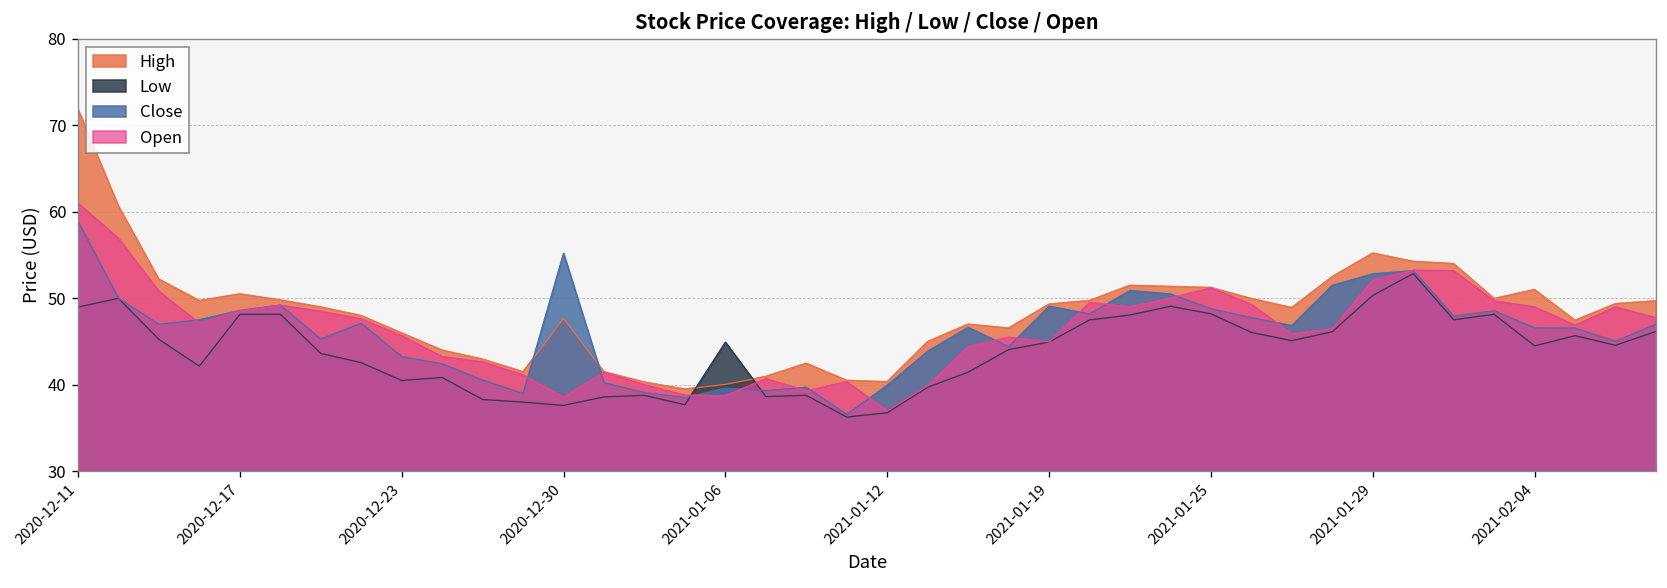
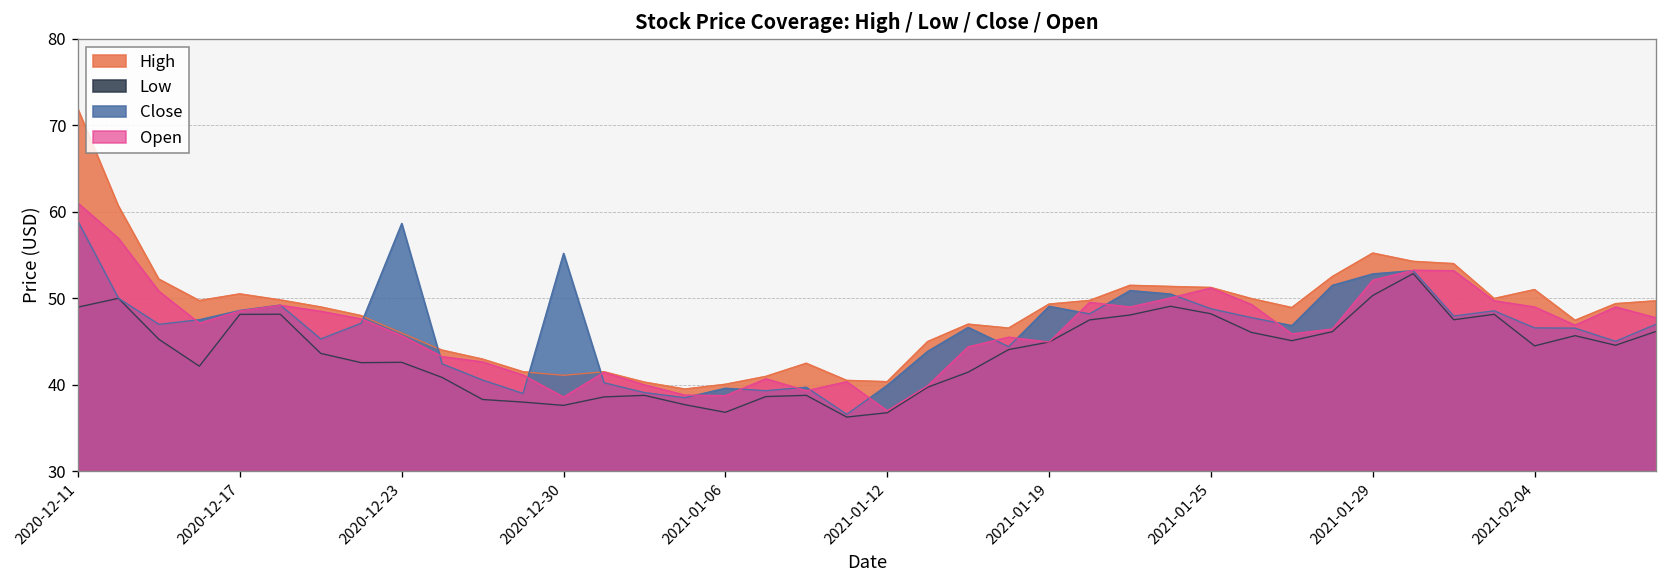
Low, 2020-12-23: 41 -> 43
Close, 2020-12-23: 43 -> 59
High, 2020-12-30: 48 -> 41
Low, 2021-01-06: 45 -> 37
